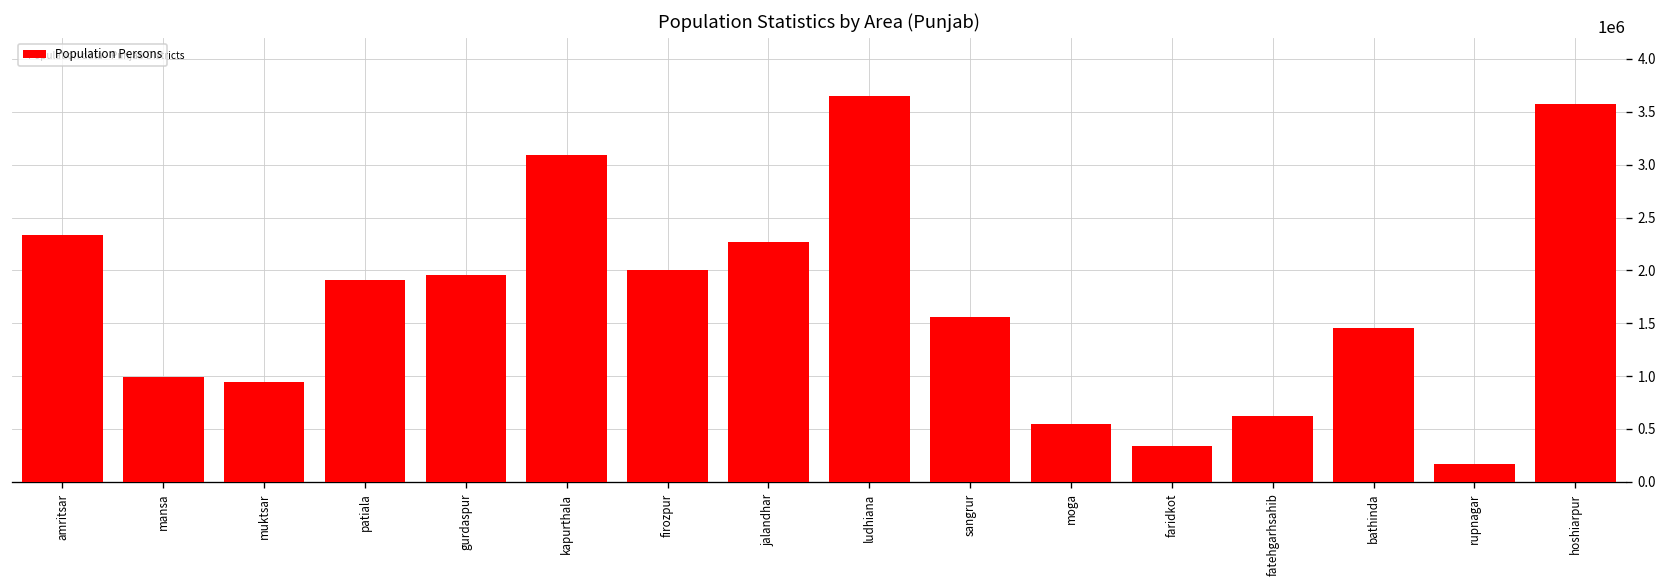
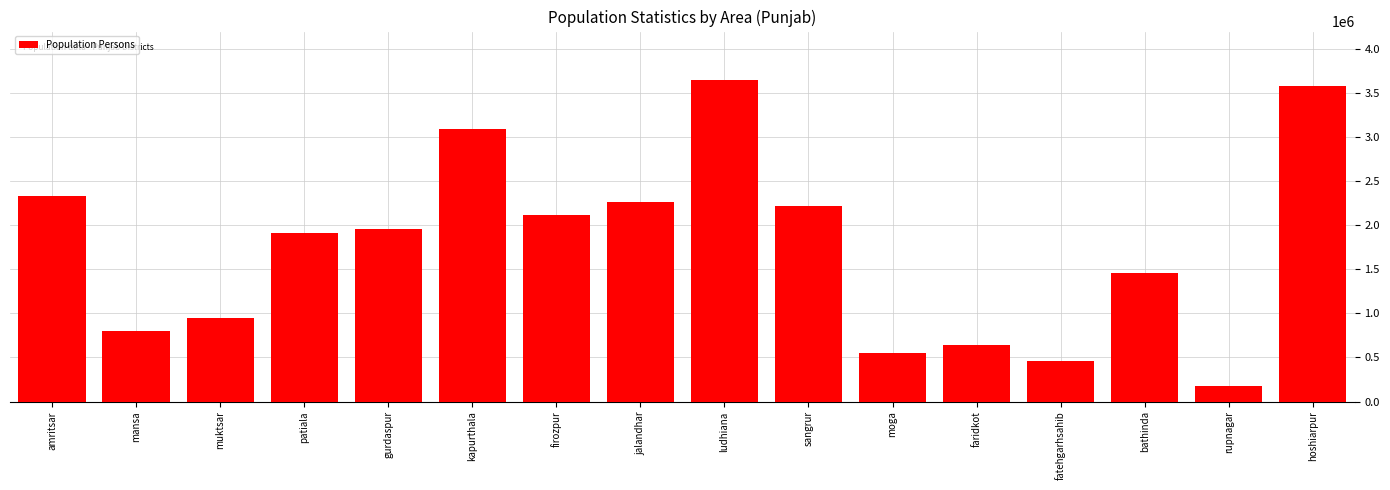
mansa: 1000000 -> 800000
firozpur: 2000000 -> 2100000
sangrur: 1600000 -> 2200000
faridkot: 300000 -> 600000
fatehgarhsahib: 600000 -> 500000
